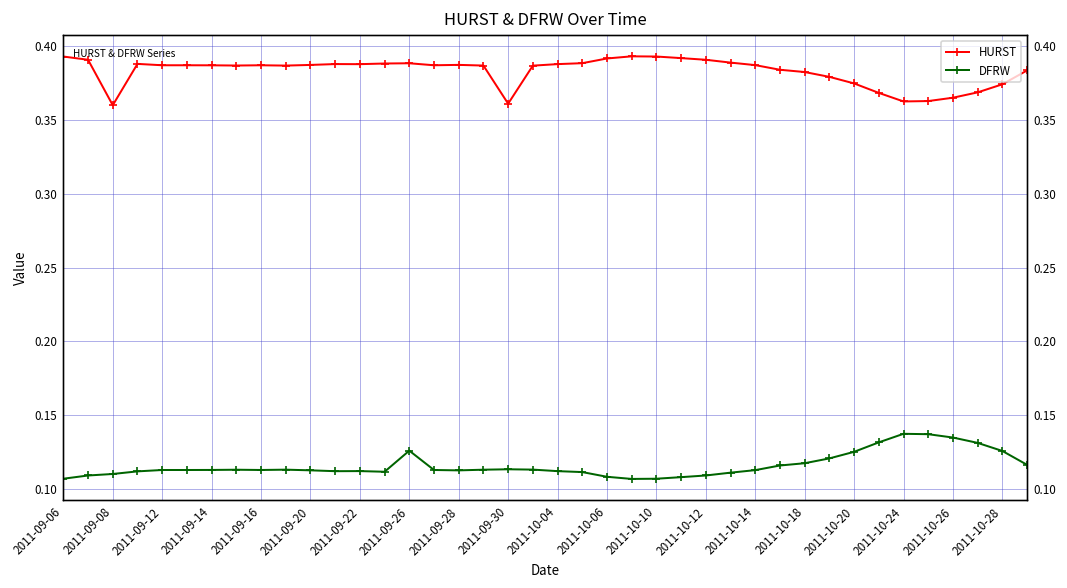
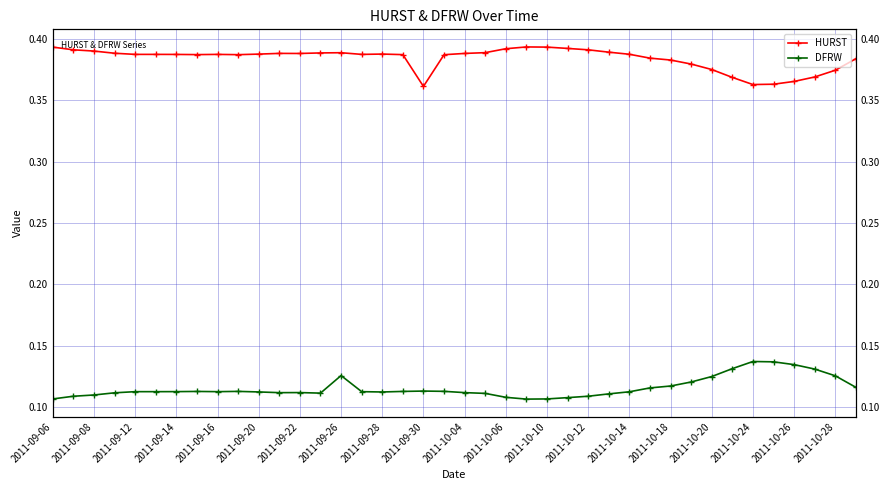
HURST, 2011-09-08: 0.360 -> 0.390
